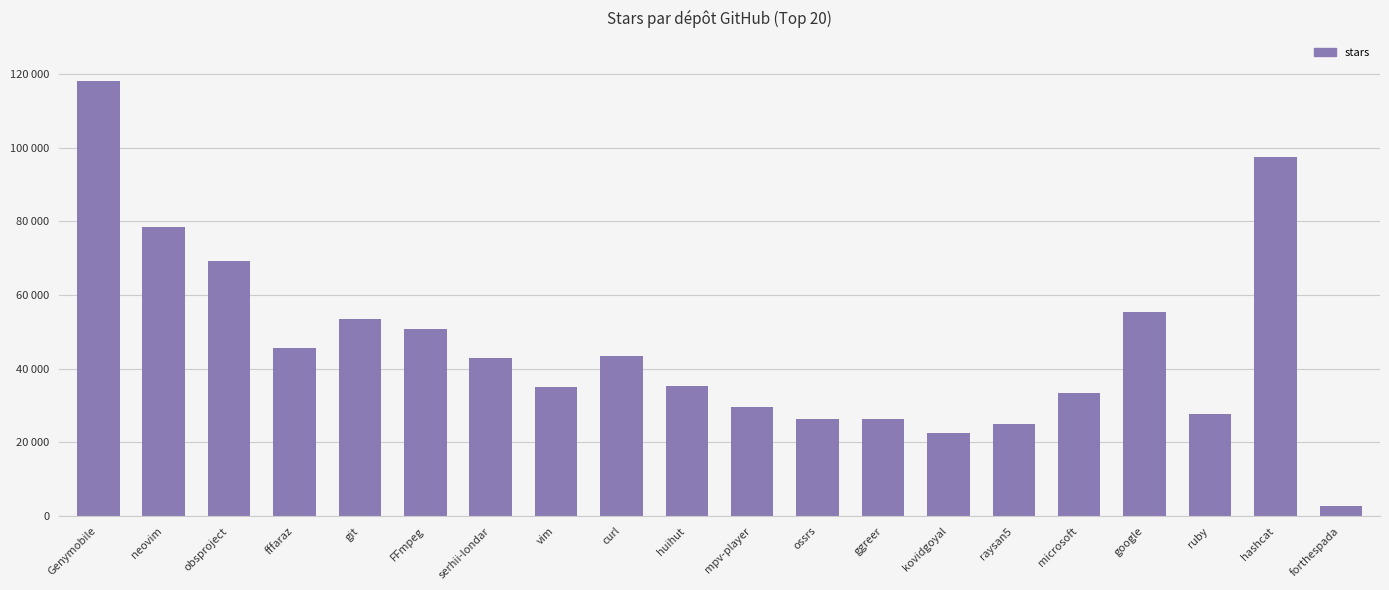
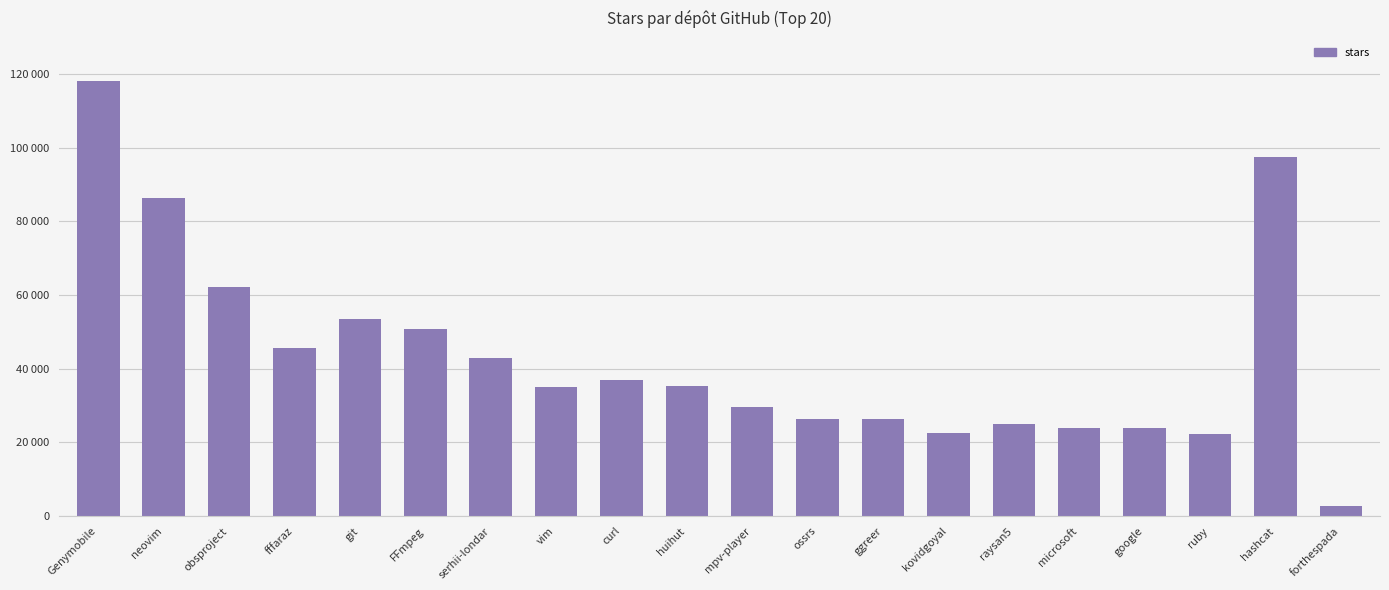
neovim: 78000 -> 86000
obsproject: 69000 -> 62000
curl: 44000 -> 37000
microsoft: 33000 -> 24000
google: 55000 -> 24000
ruby: 28000 -> 22000
